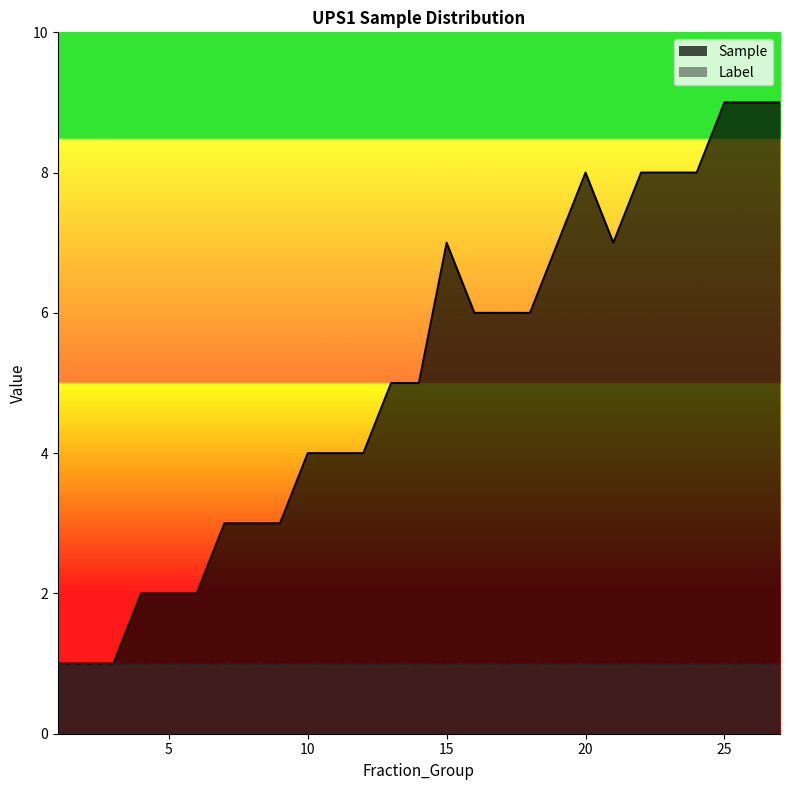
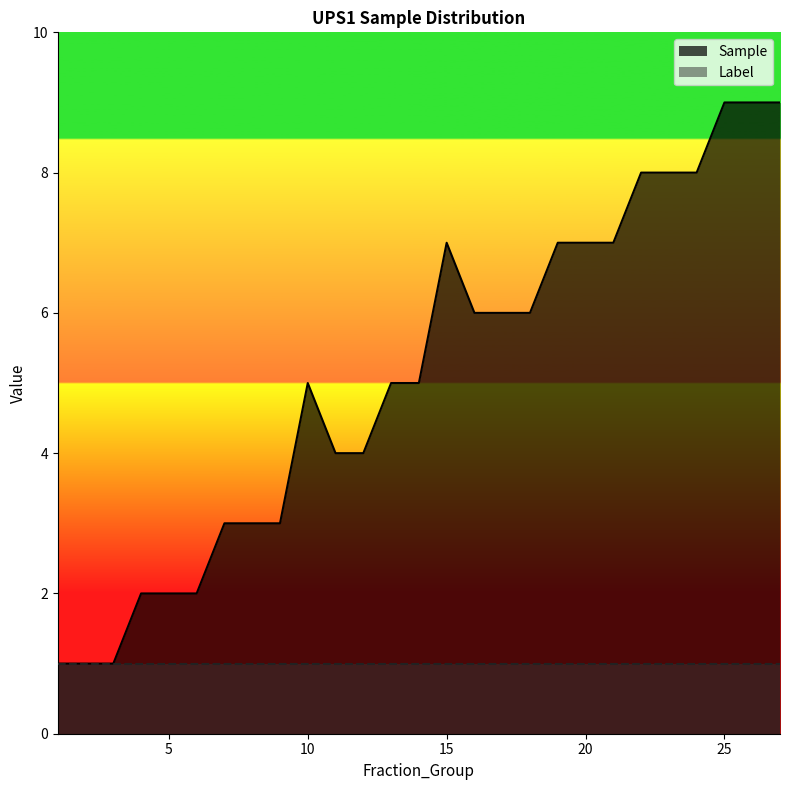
Sample, 10: 4 -> 5
Sample, 20: 8 -> 7
